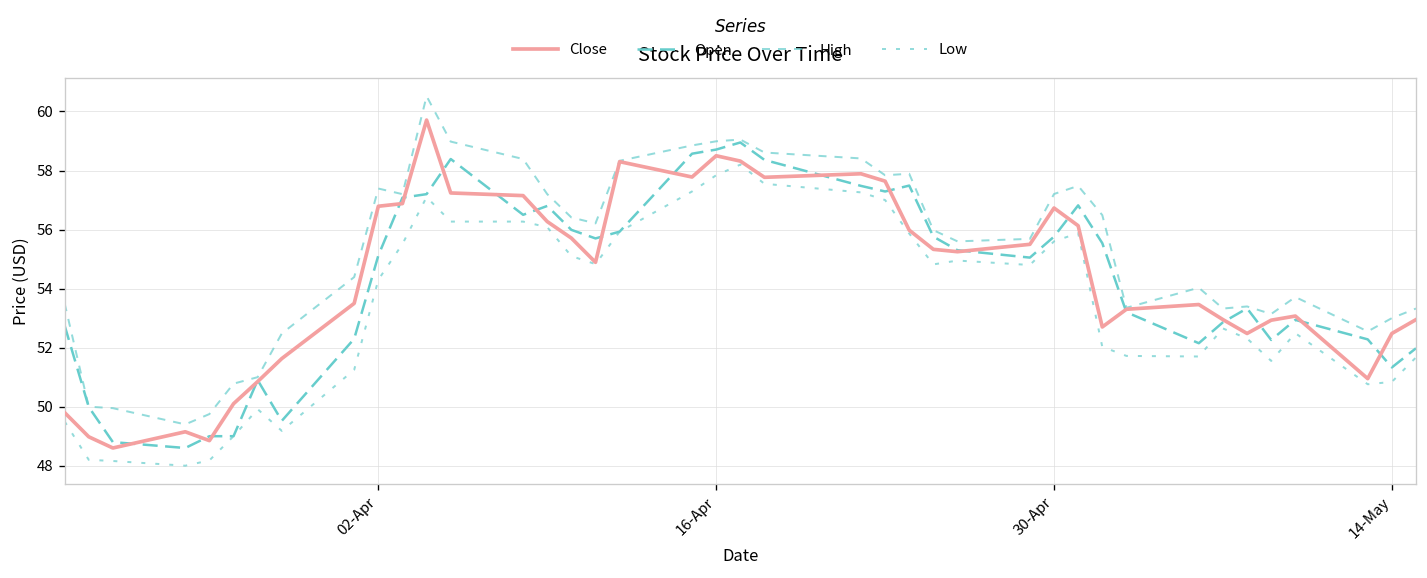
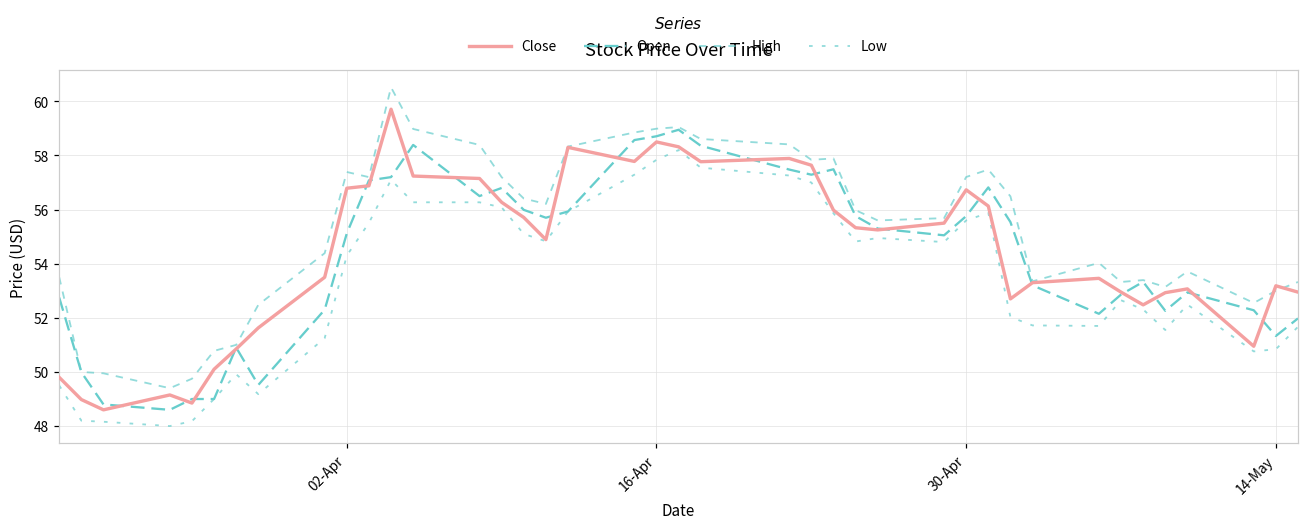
Close, 14-May: 52.5 -> 53.2
